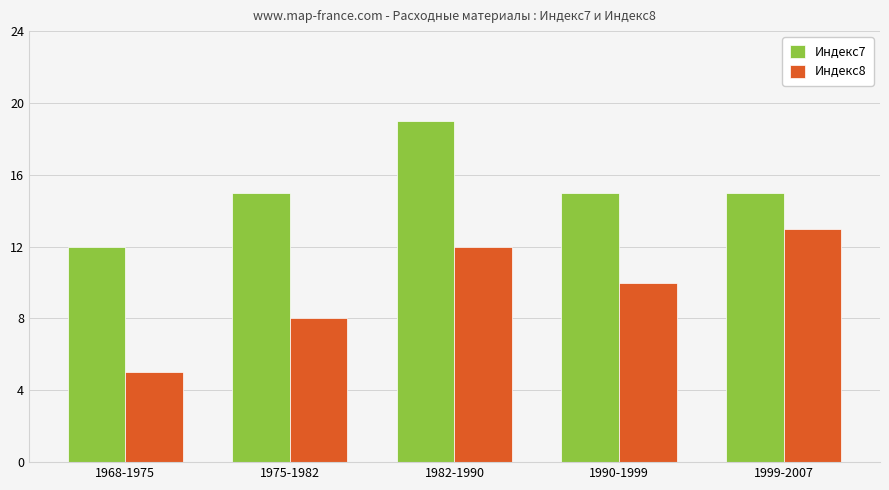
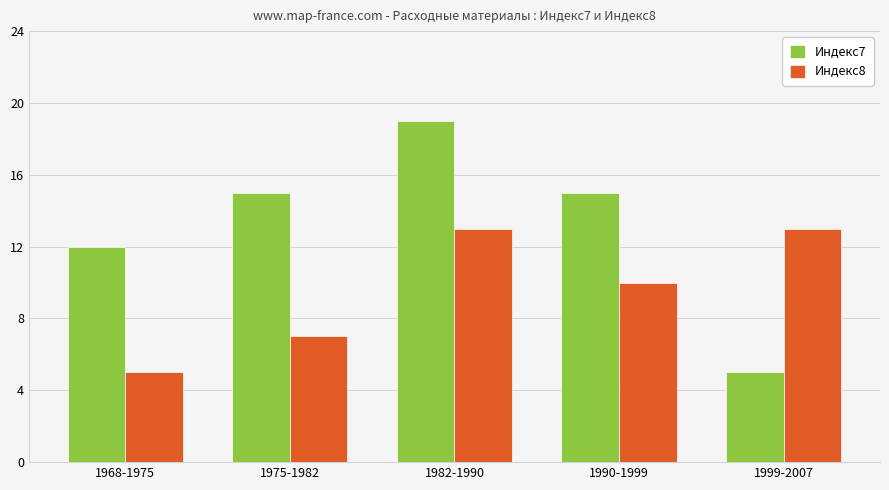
Индекс8, 1975-1982: 8 -> 7
Индекс8, 1982-1990: 12 -> 13
Индекс7, 1999-2007: 15 -> 5
